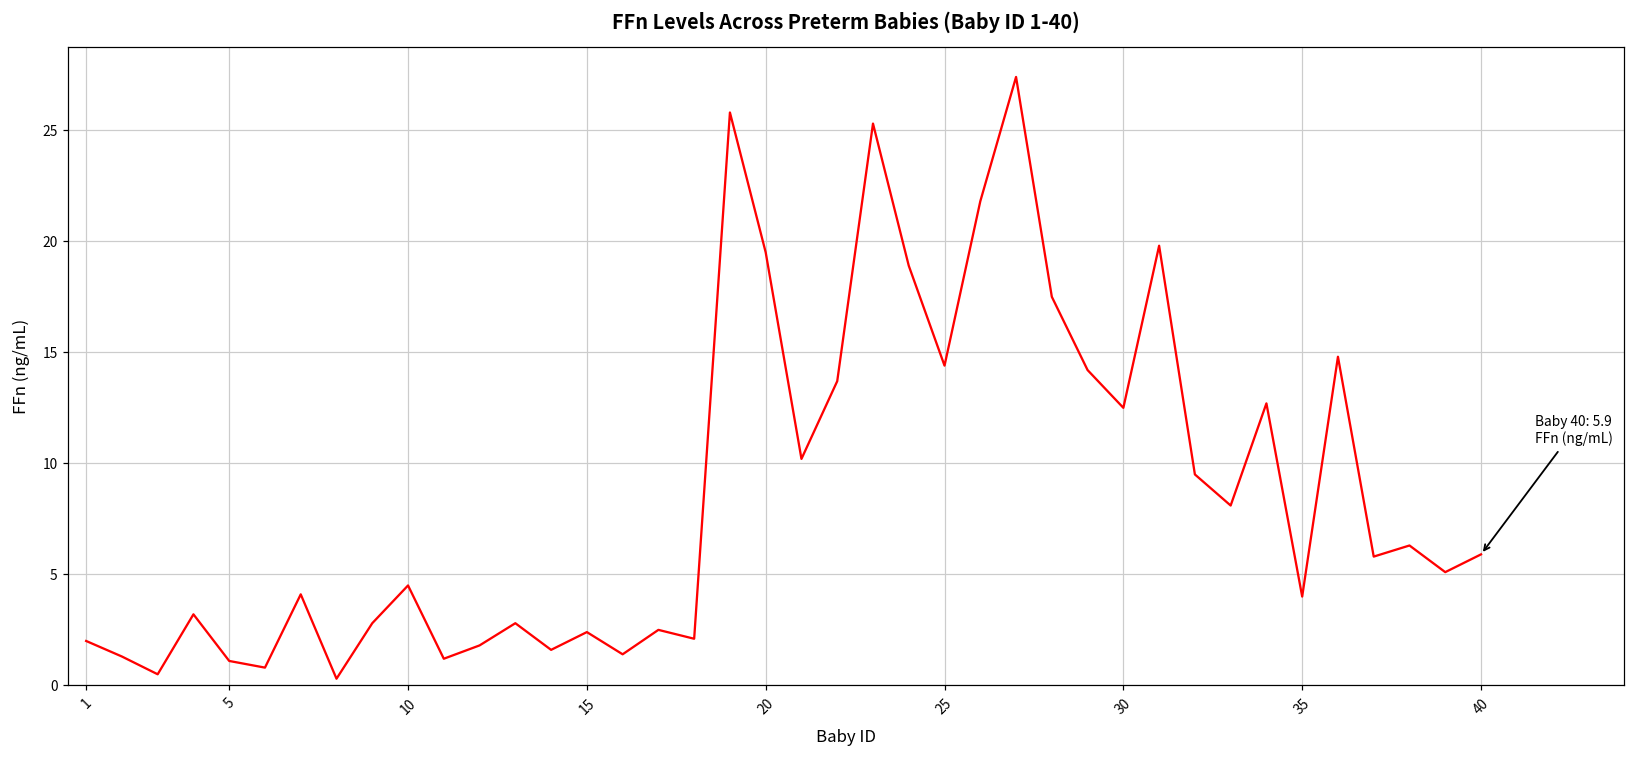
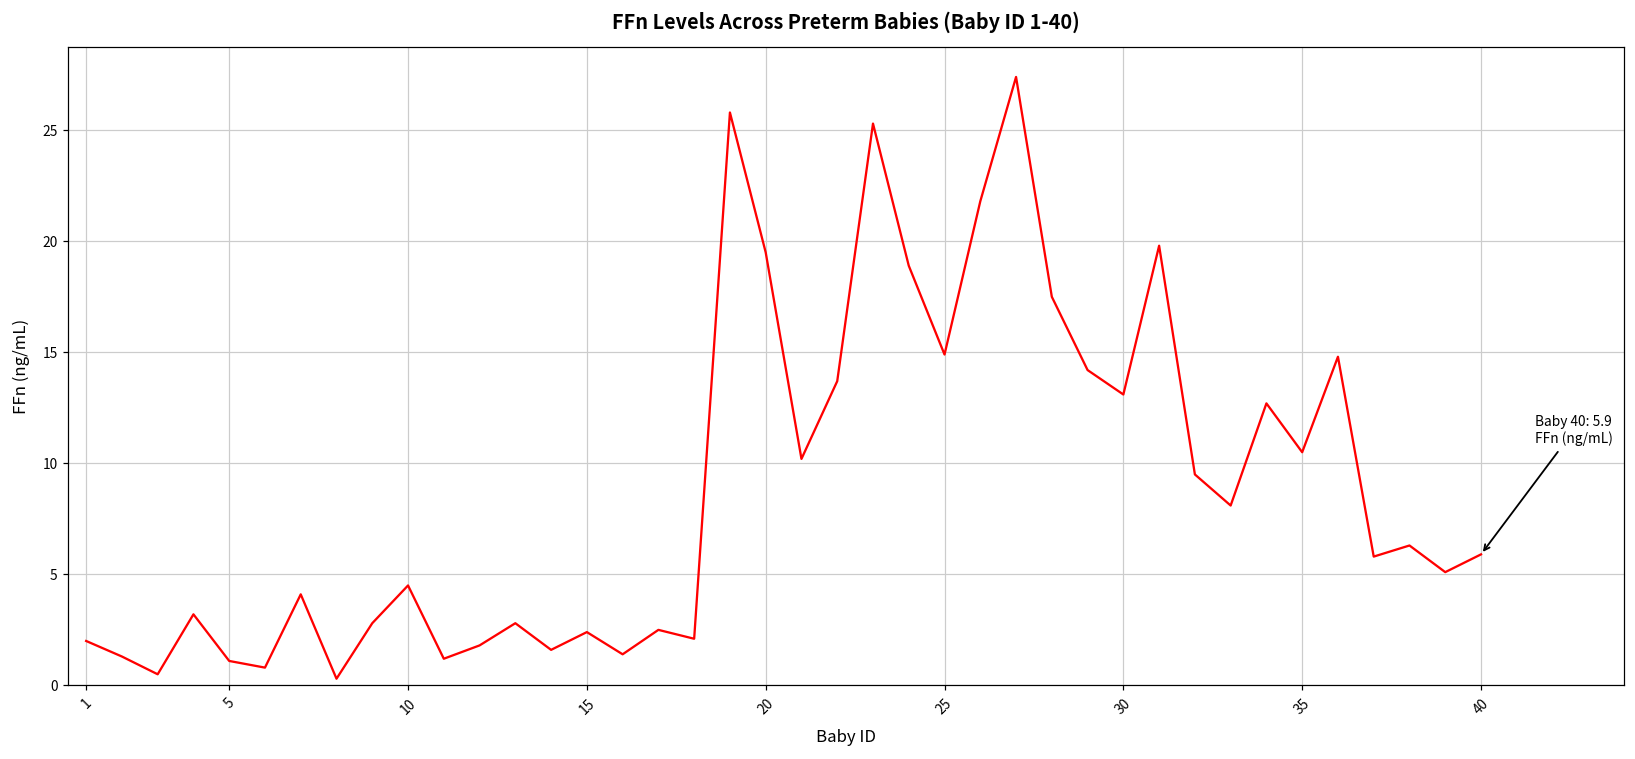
25: 14.4 -> 14.9
30: 12.5 -> 13.1
35: 4.0 -> 10.5
